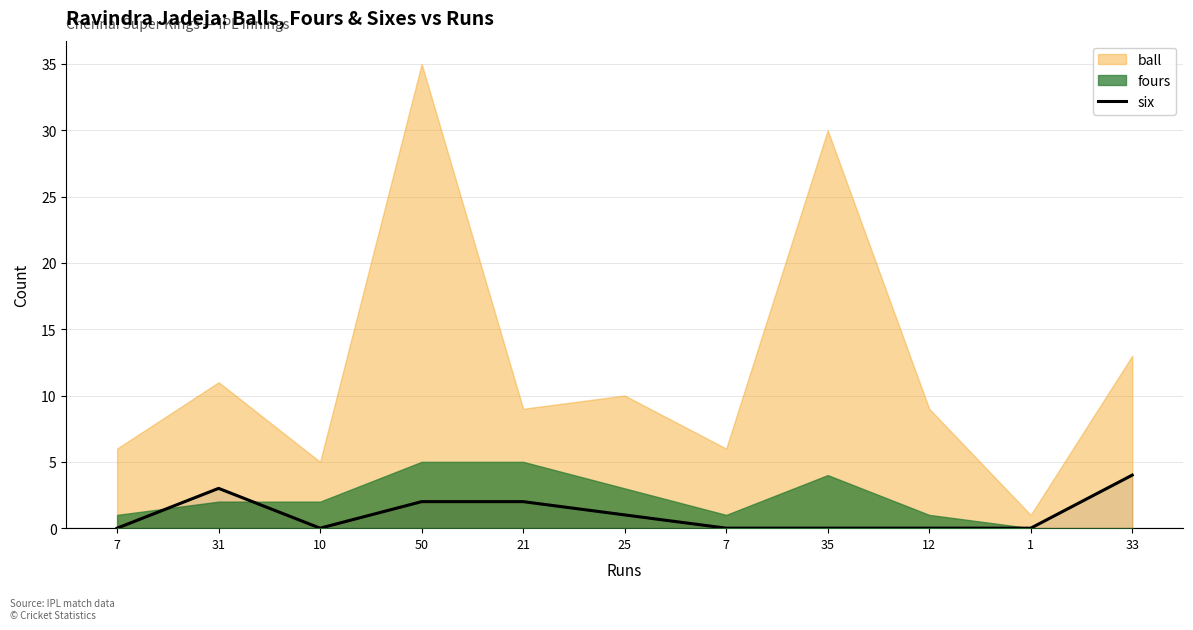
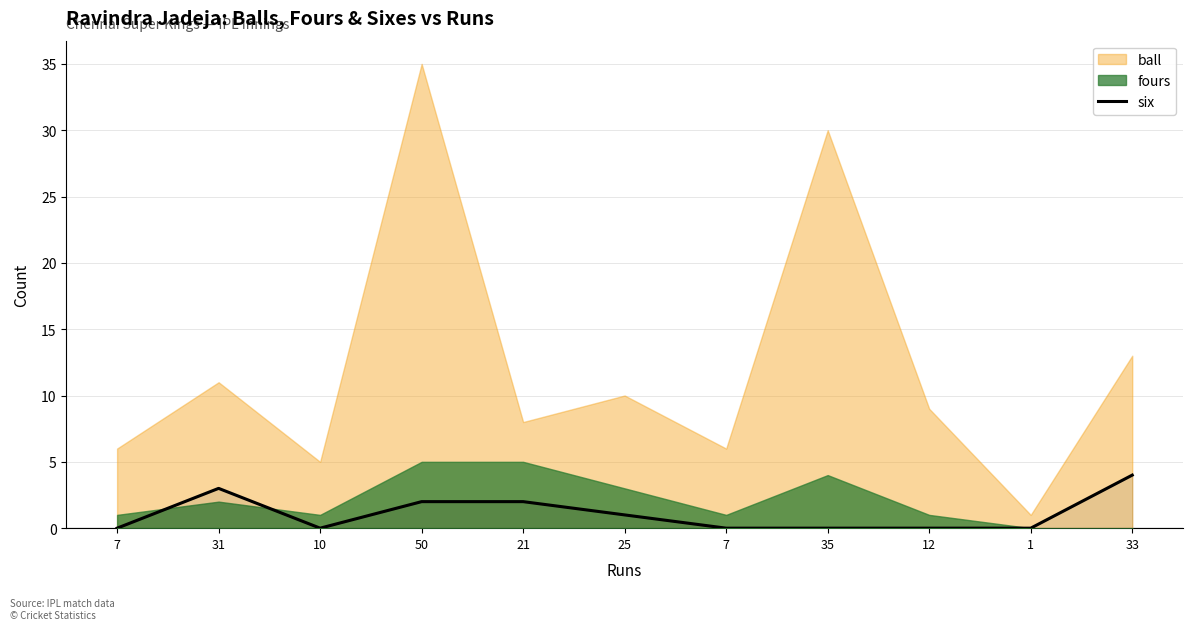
fours, 10: 2 -> 1
ball, 21: 9 -> 8
